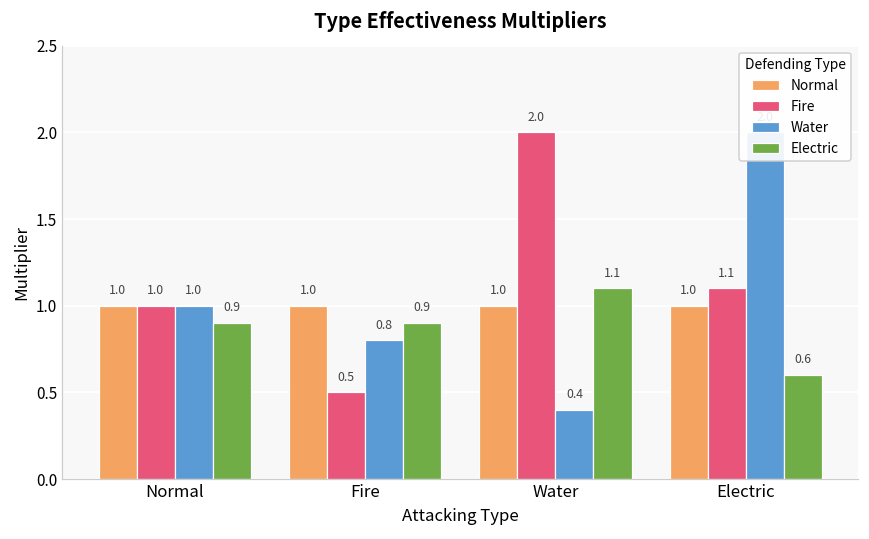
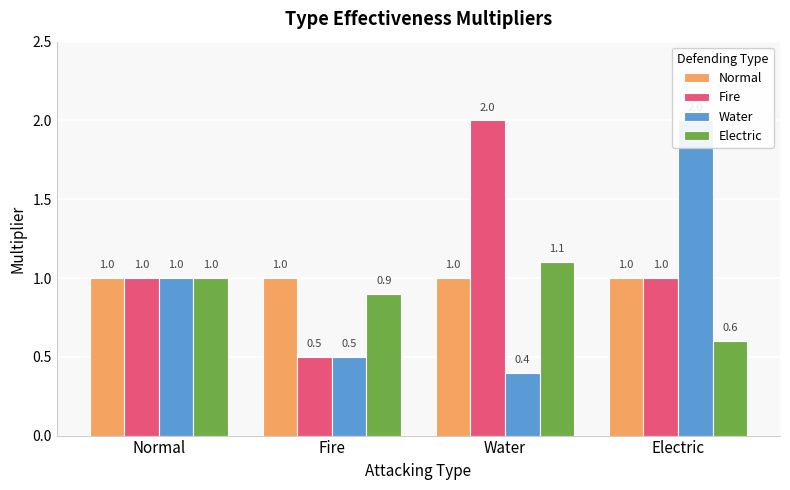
Electric, Normal: 0.9 -> 1.0
Water, Fire: 0.8 -> 0.5
Fire, Electric: 1.1 -> 1.0
